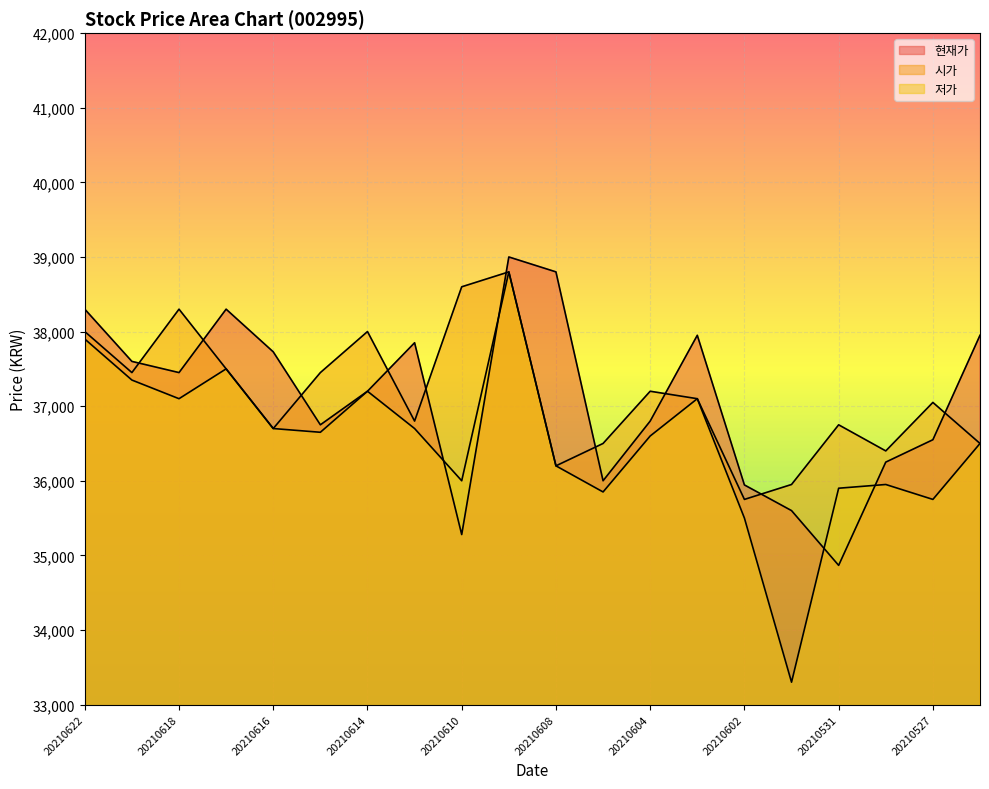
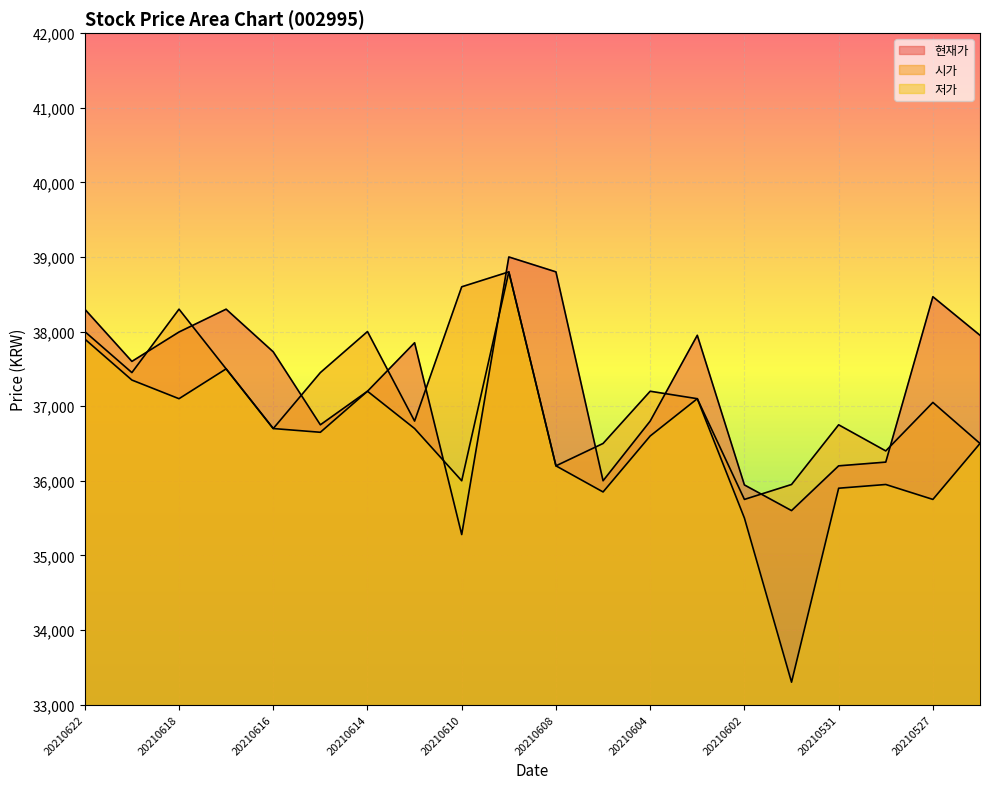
현재가, 20210618: 37,500 -> 38,000
현재가, 20210531: 34,900 -> 36,200
현재가, 20210527: 36,600 -> 38,500
